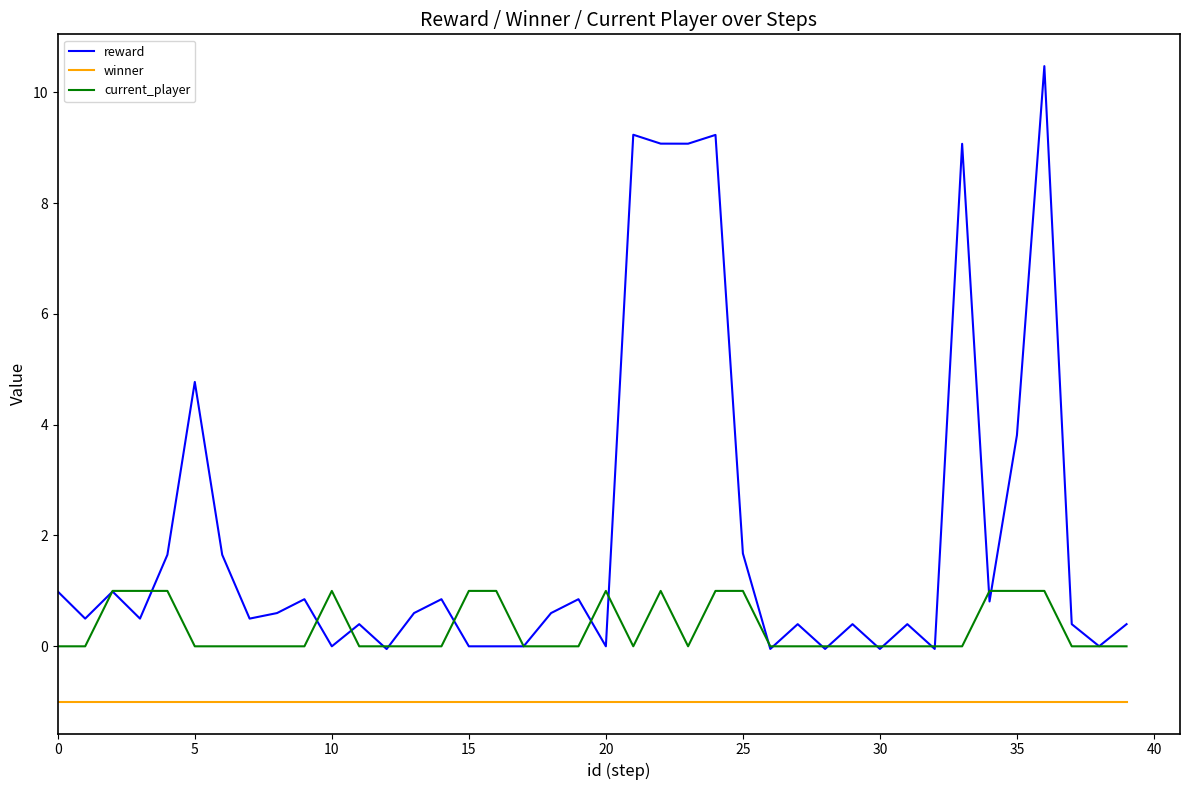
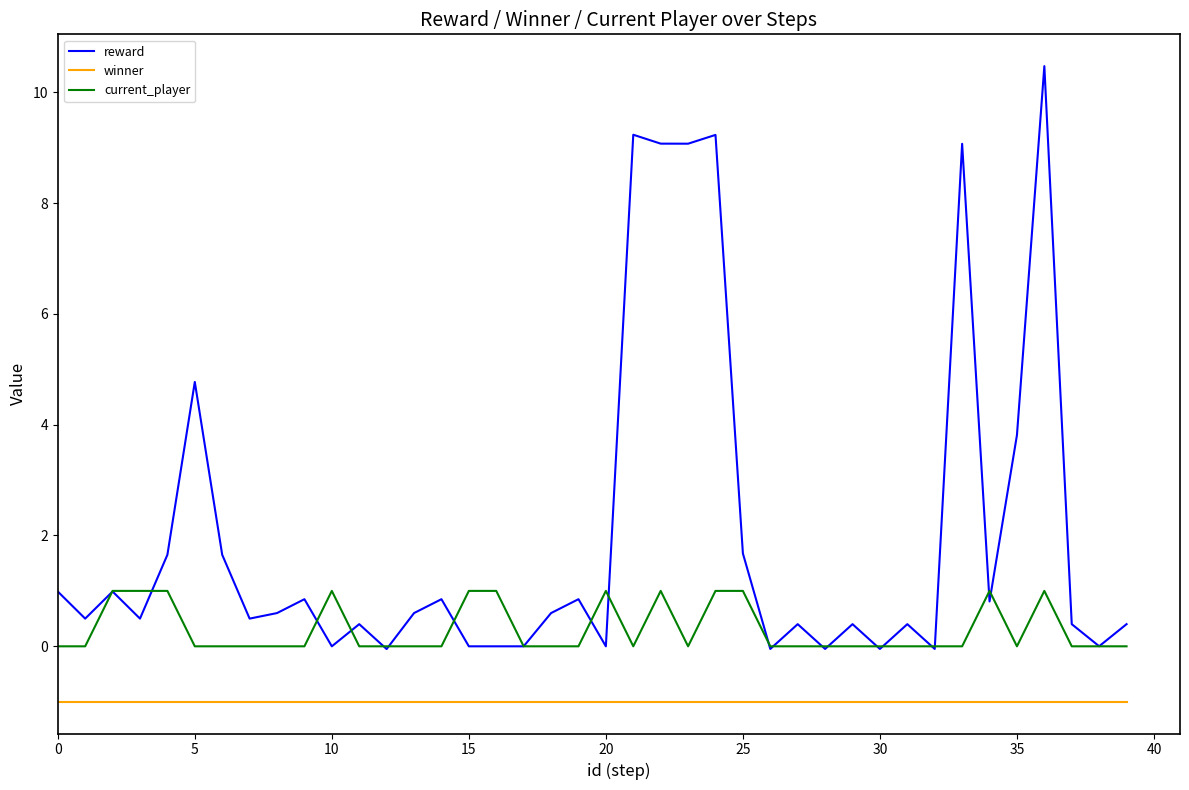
current_player, 35: 1 -> 0
